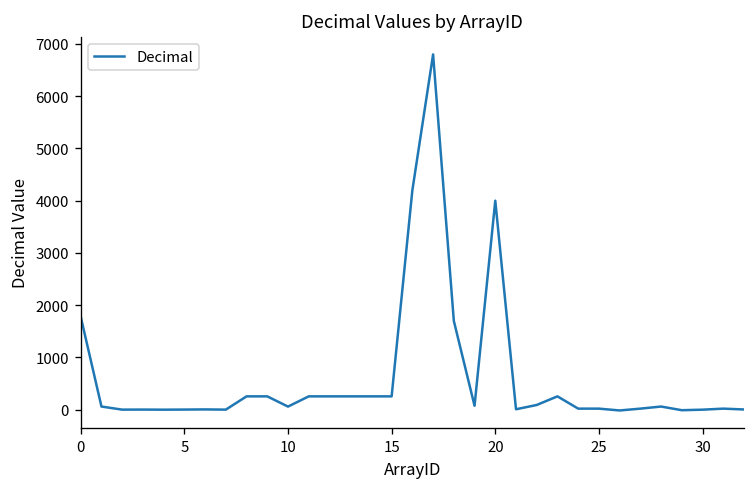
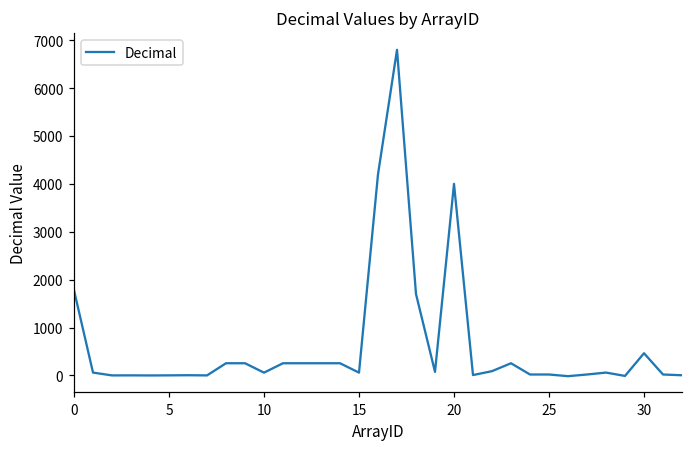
15: 300 -> 100
30: 0 -> 500
